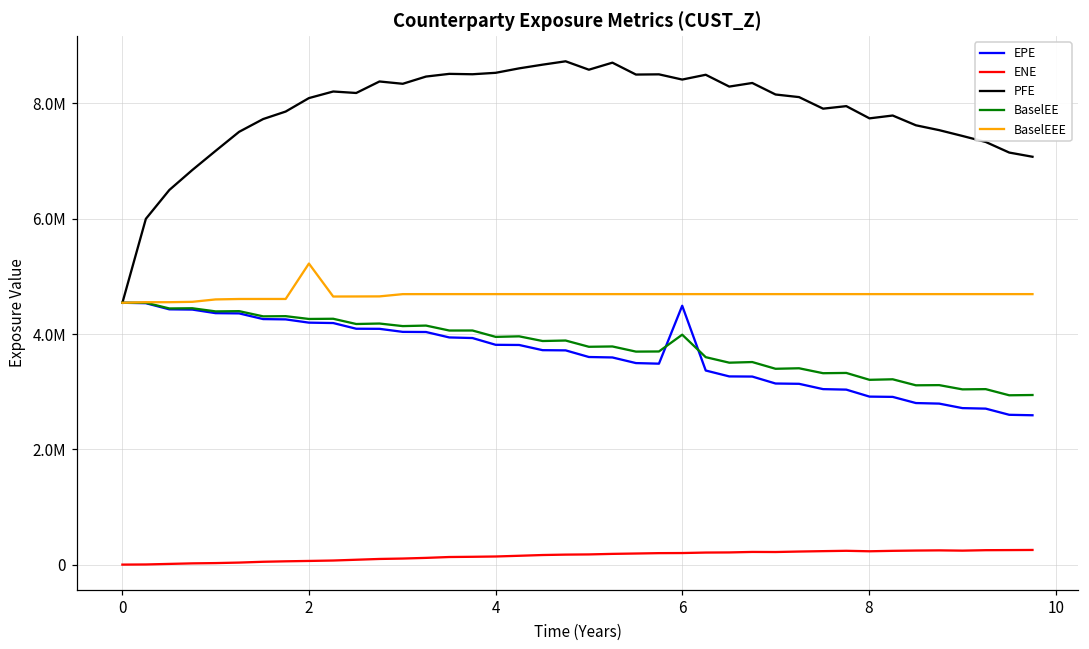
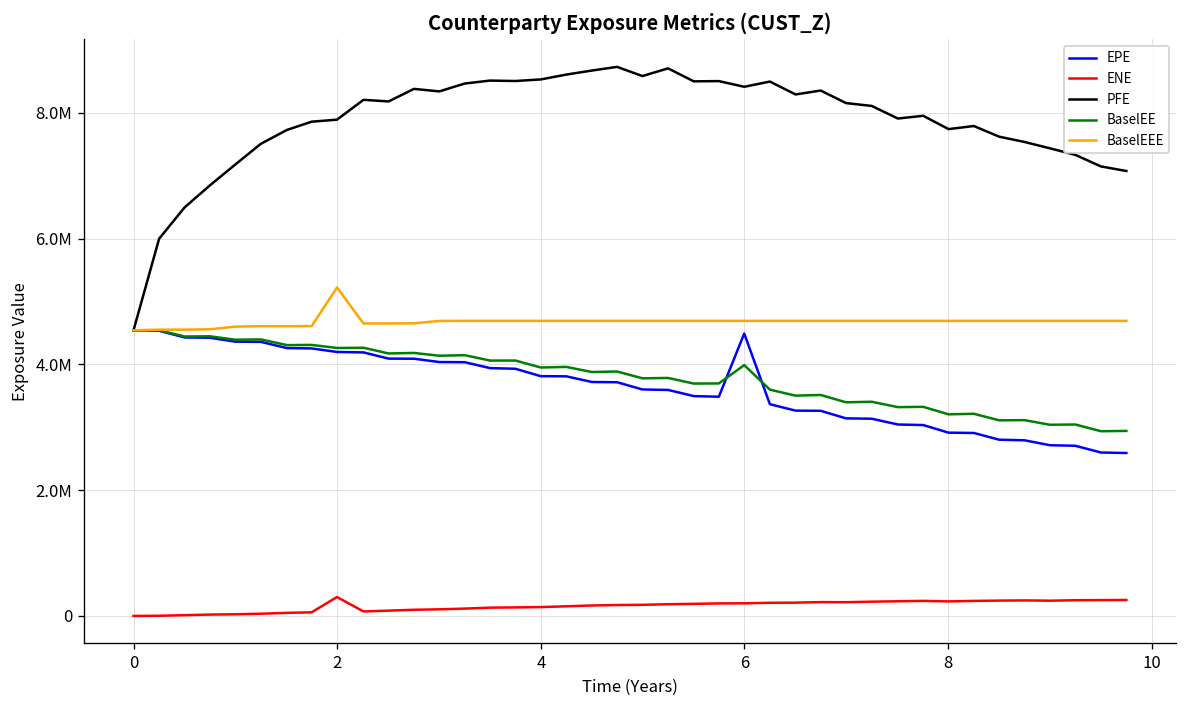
ENE, 2: 100000 -> 300000
PFE, 2: 8100000 -> 7900000
